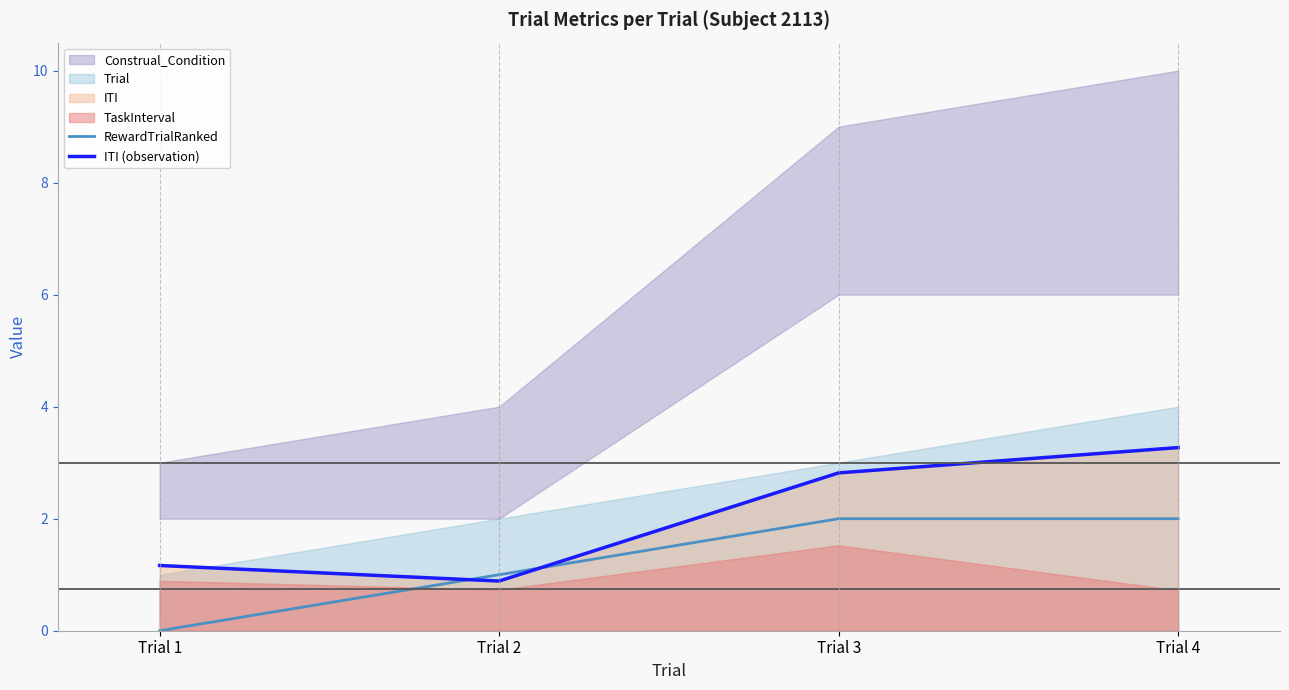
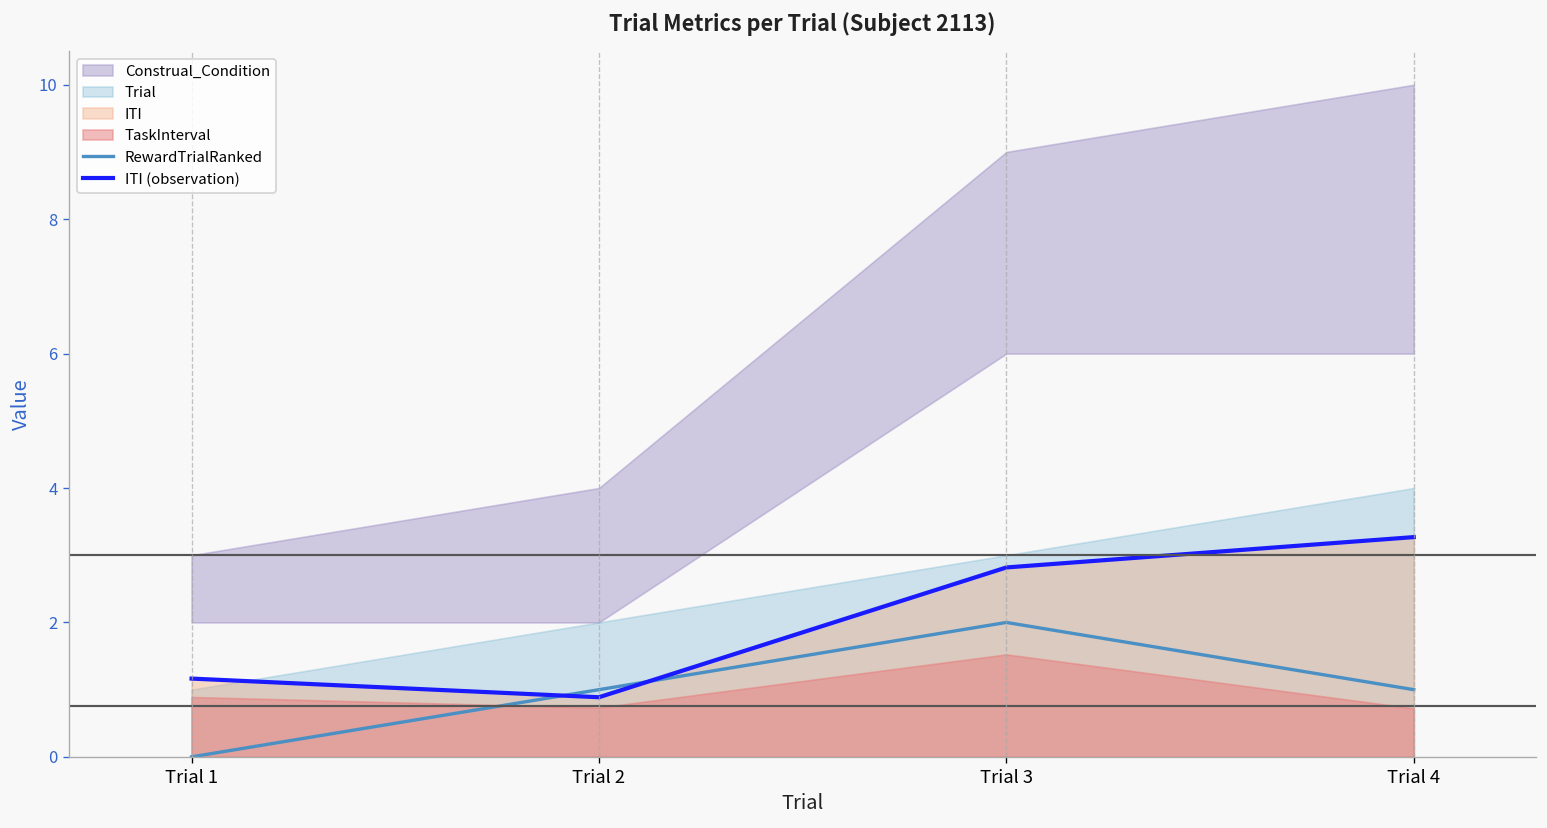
RewardTrialRanked, Trial 4: 2 -> 1
